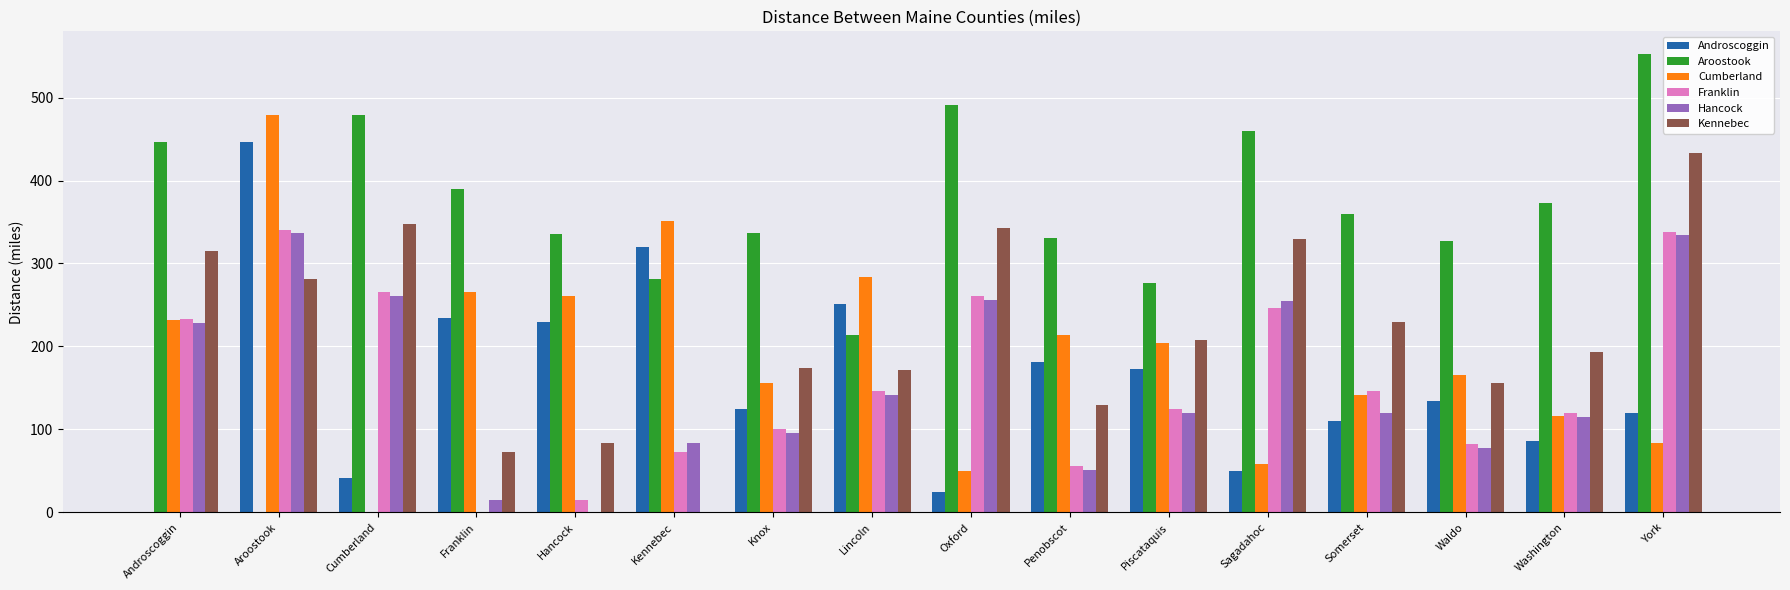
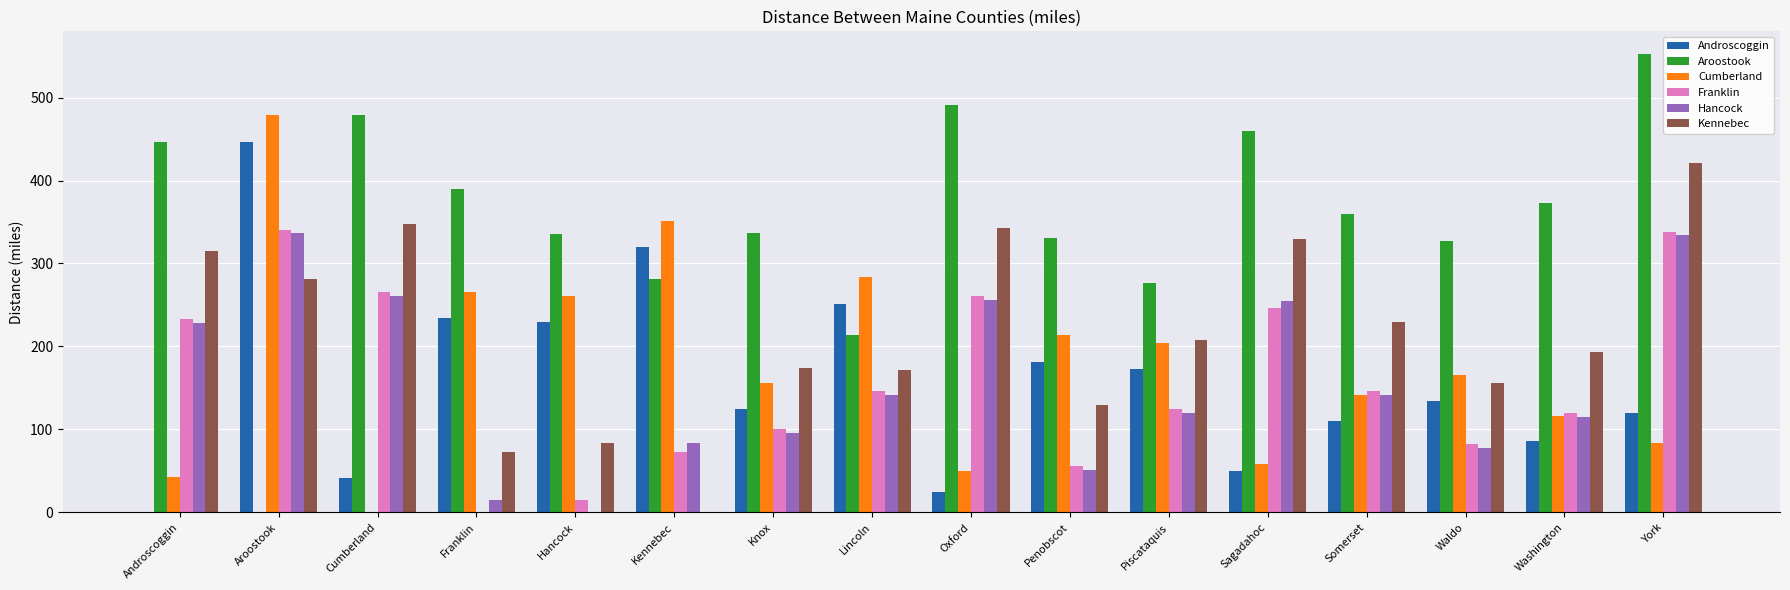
Cumberland, Androscoggin: 230 -> 40
Hancock, Somerset: 120 -> 140
Kennebec, York: 430 -> 420
